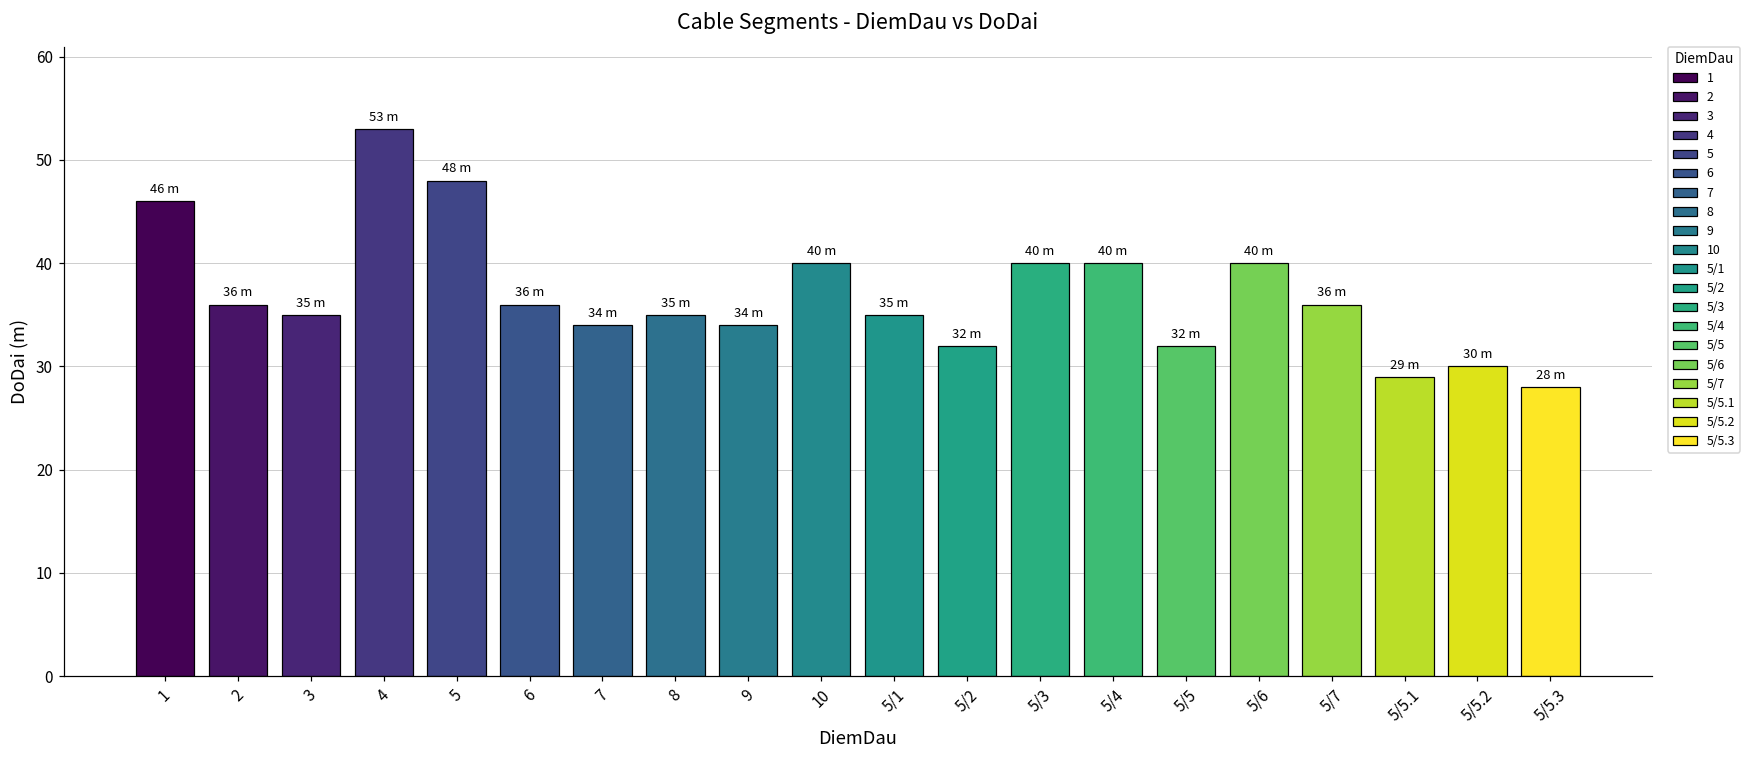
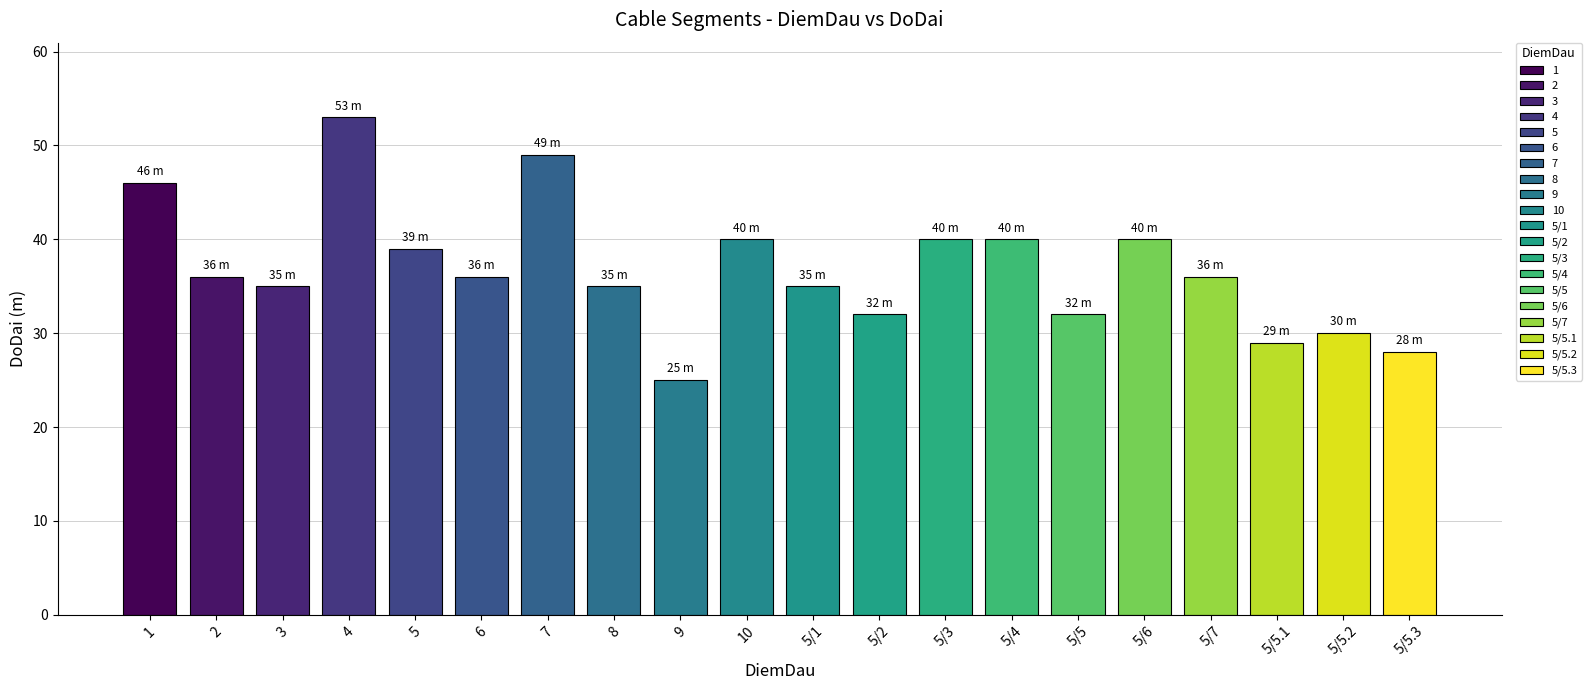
5: 48 -> 39
7: 34 -> 49
9: 34 -> 25
